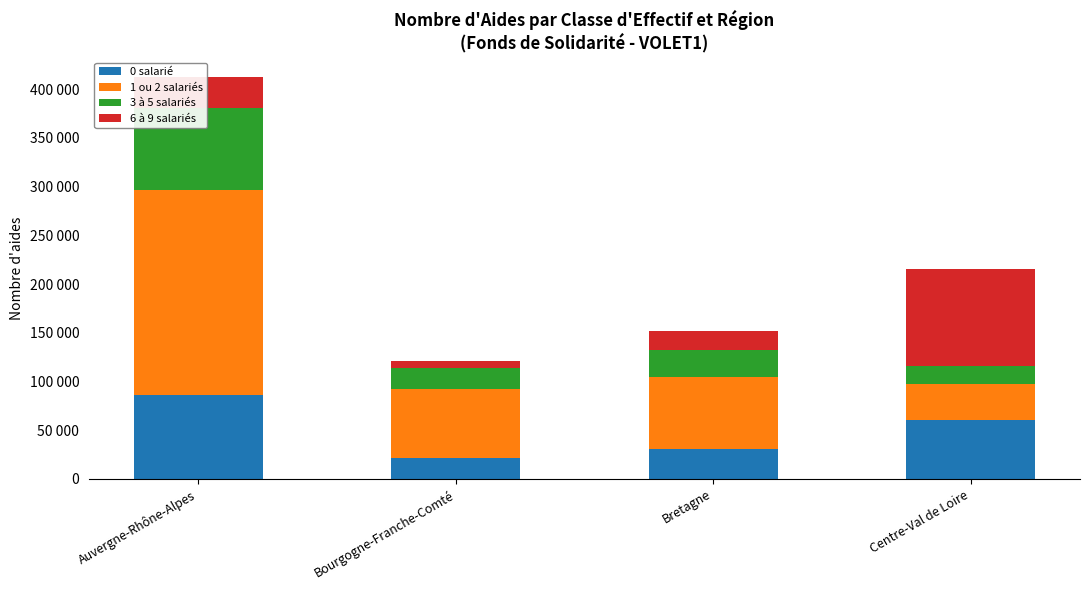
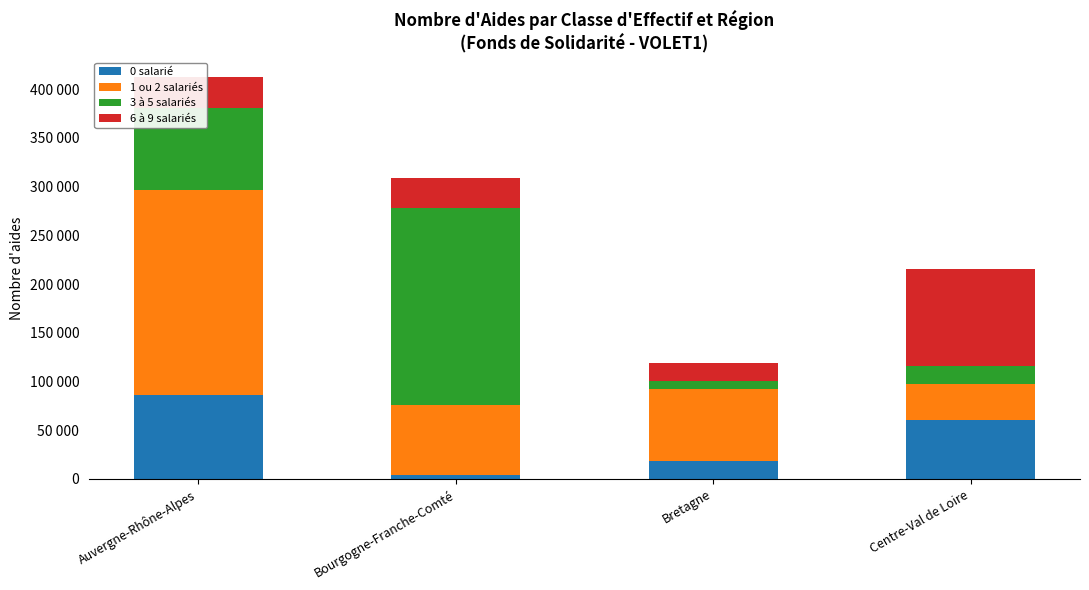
0 salarié, Bourgogne-Franche-Comté: 20000 -> 0
3 à 5 salariés, Bourgogne-Franche-Comté: 20000 -> 200000
6 à 9 salariés, Bourgogne-Franche-Comté: 10000 -> 30000
0 salarié, Bretagne: 30000 -> 20000
3 à 5 salariés, Bretagne: 30000 -> 10000
